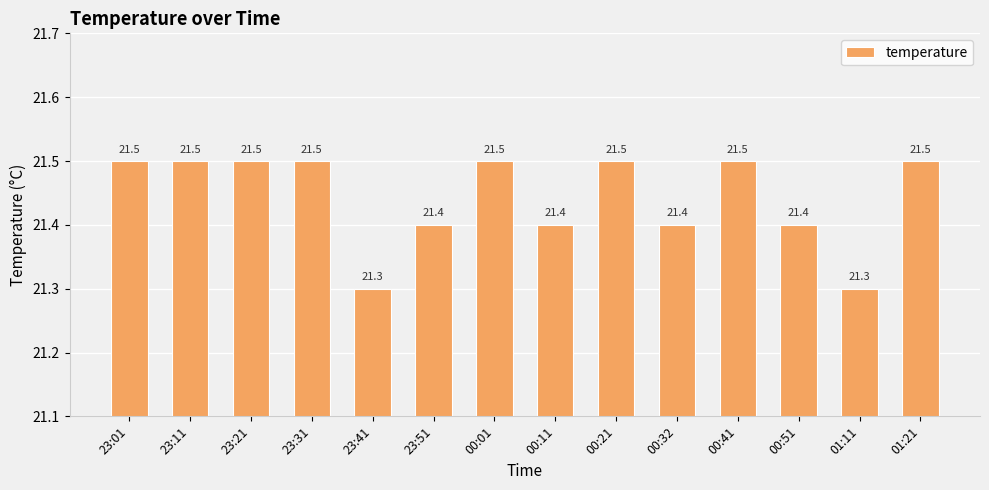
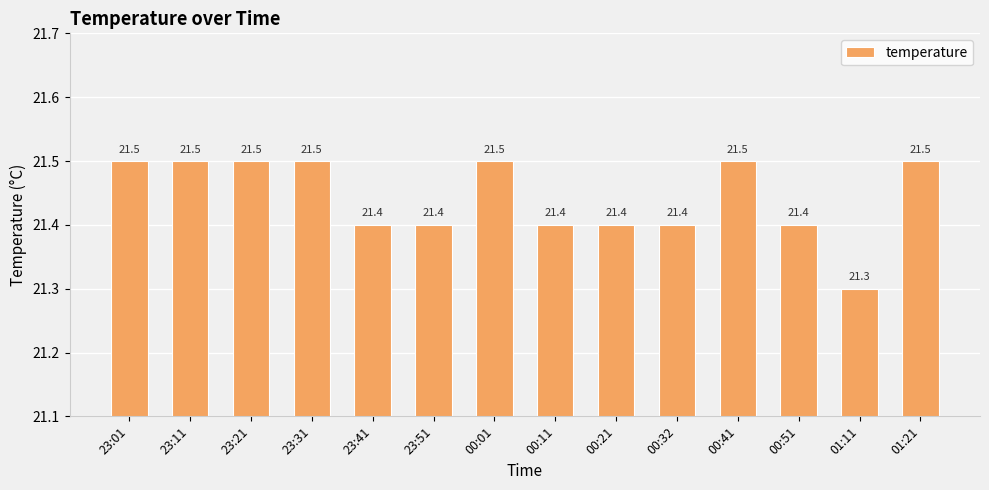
23:41: 21.3 -> 21.4
00:21: 21.5 -> 21.4
